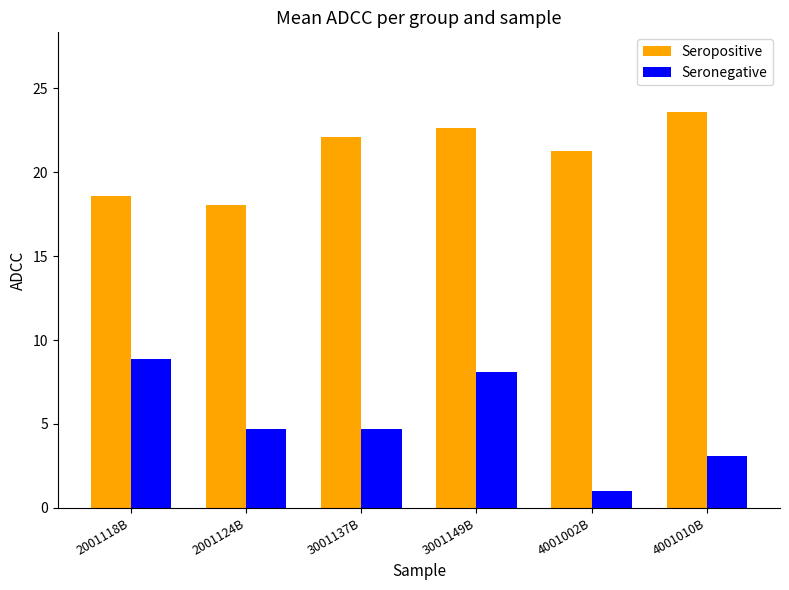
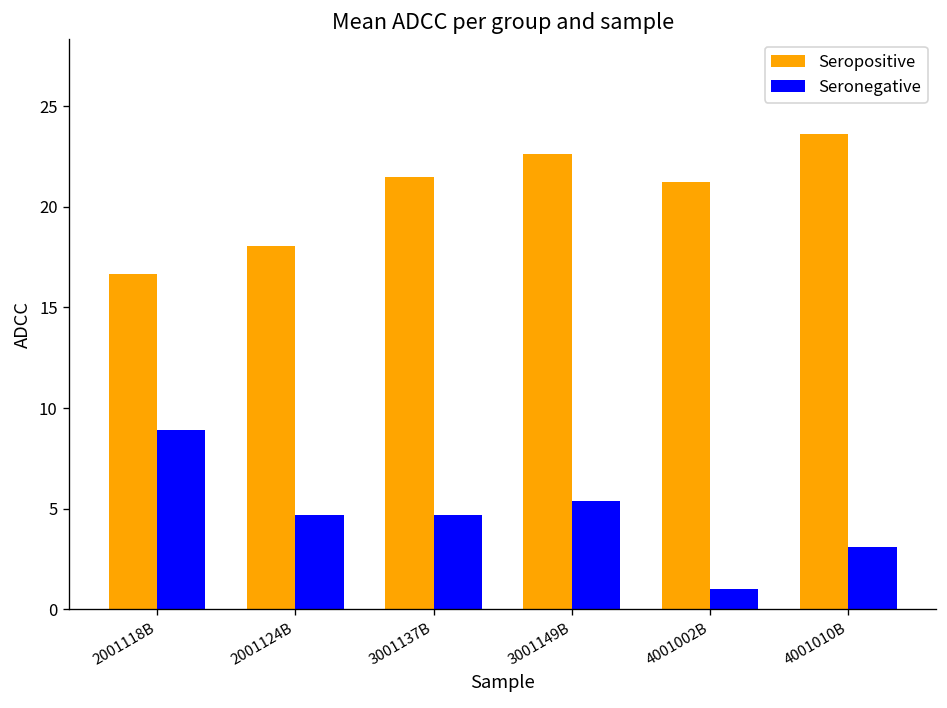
Seropositive, 2001118B: 18.6 -> 16.7
Seropositive, 3001137B: 22.1 -> 21.5
Seronegative, 3001149B: 8.1 -> 5.4
